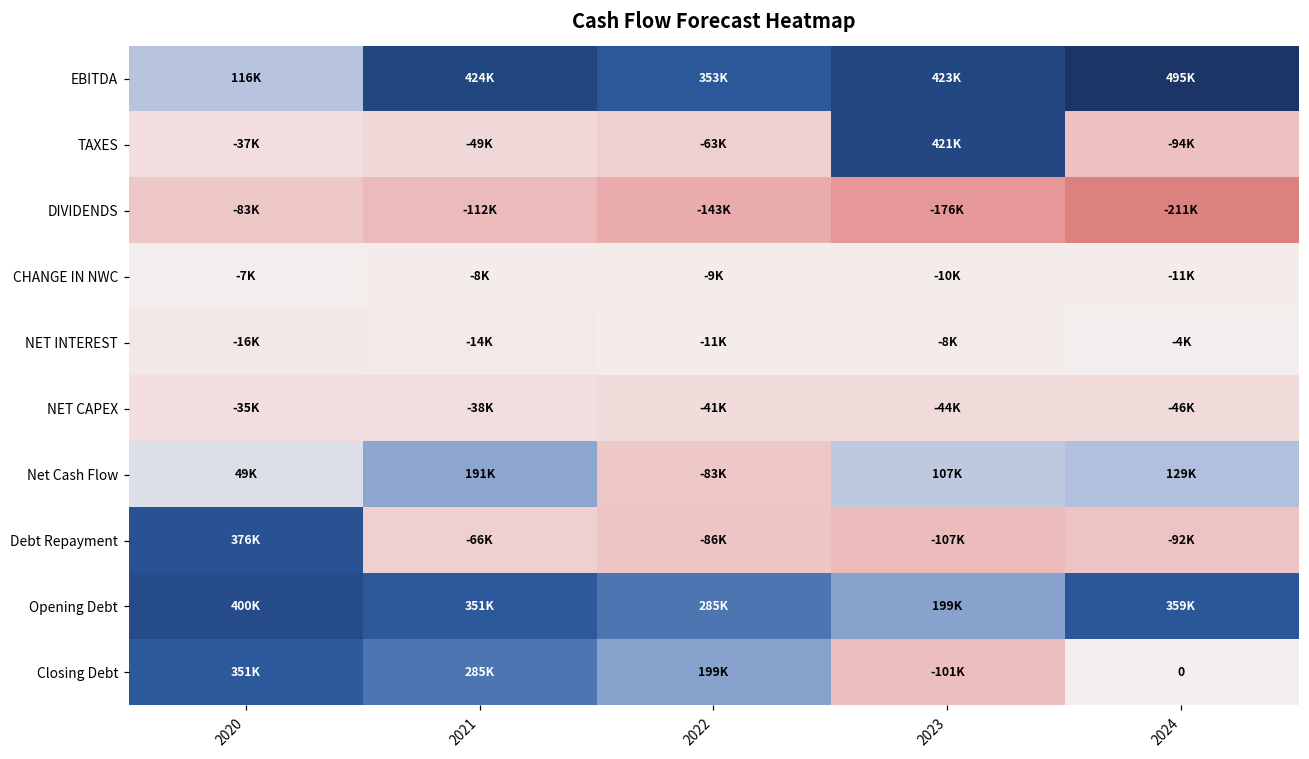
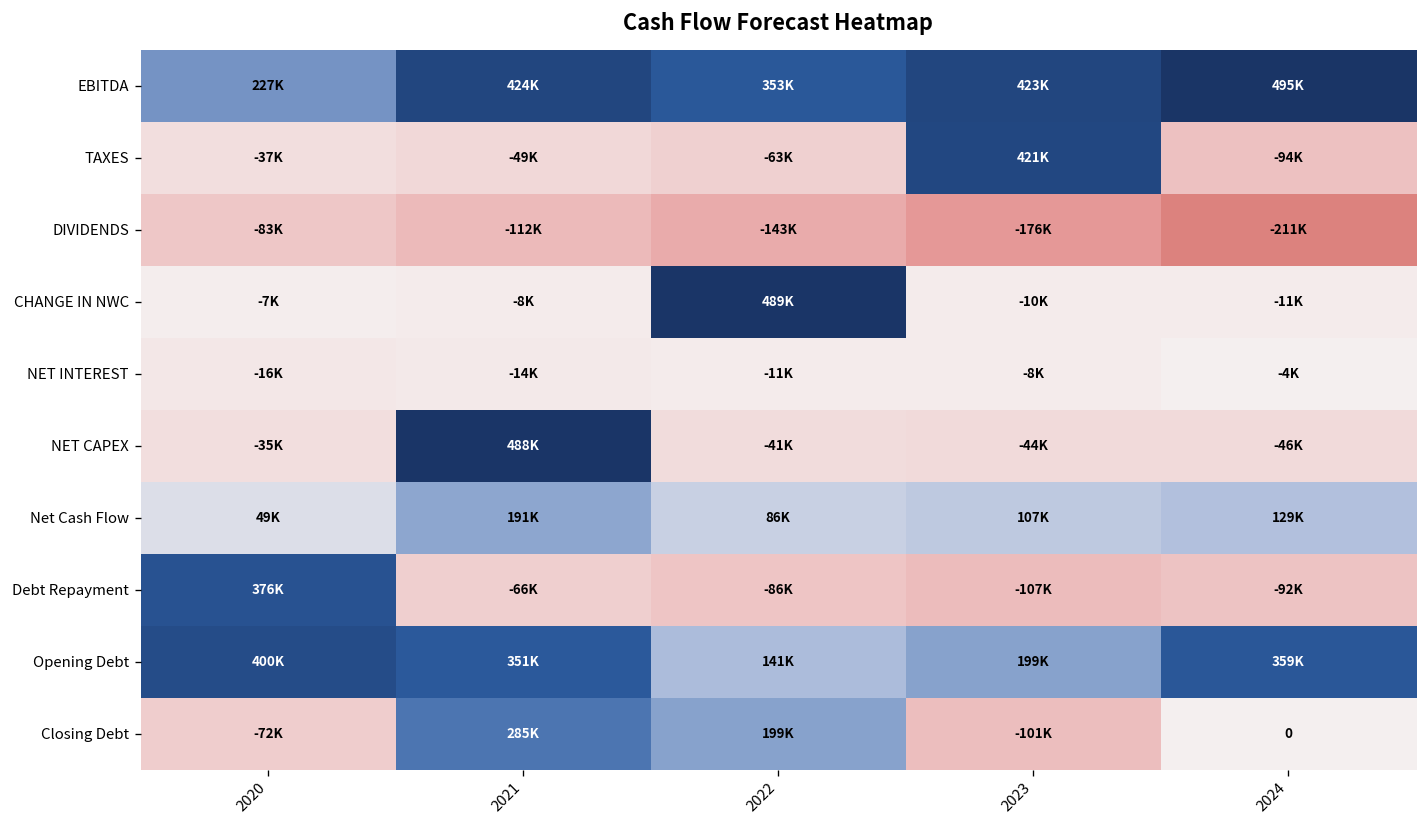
EBITDA, 2020: 116K -> 227K
CHANGE IN NWC, 2022: -9K -> 489K
NET CAPEX, 2021: -38K -> 488K
Net Cash Flow, 2022: -83K -> 86K
Opening Debt, 2022: 285K -> 141K
Closing Debt, 2020: 351K -> -72K
